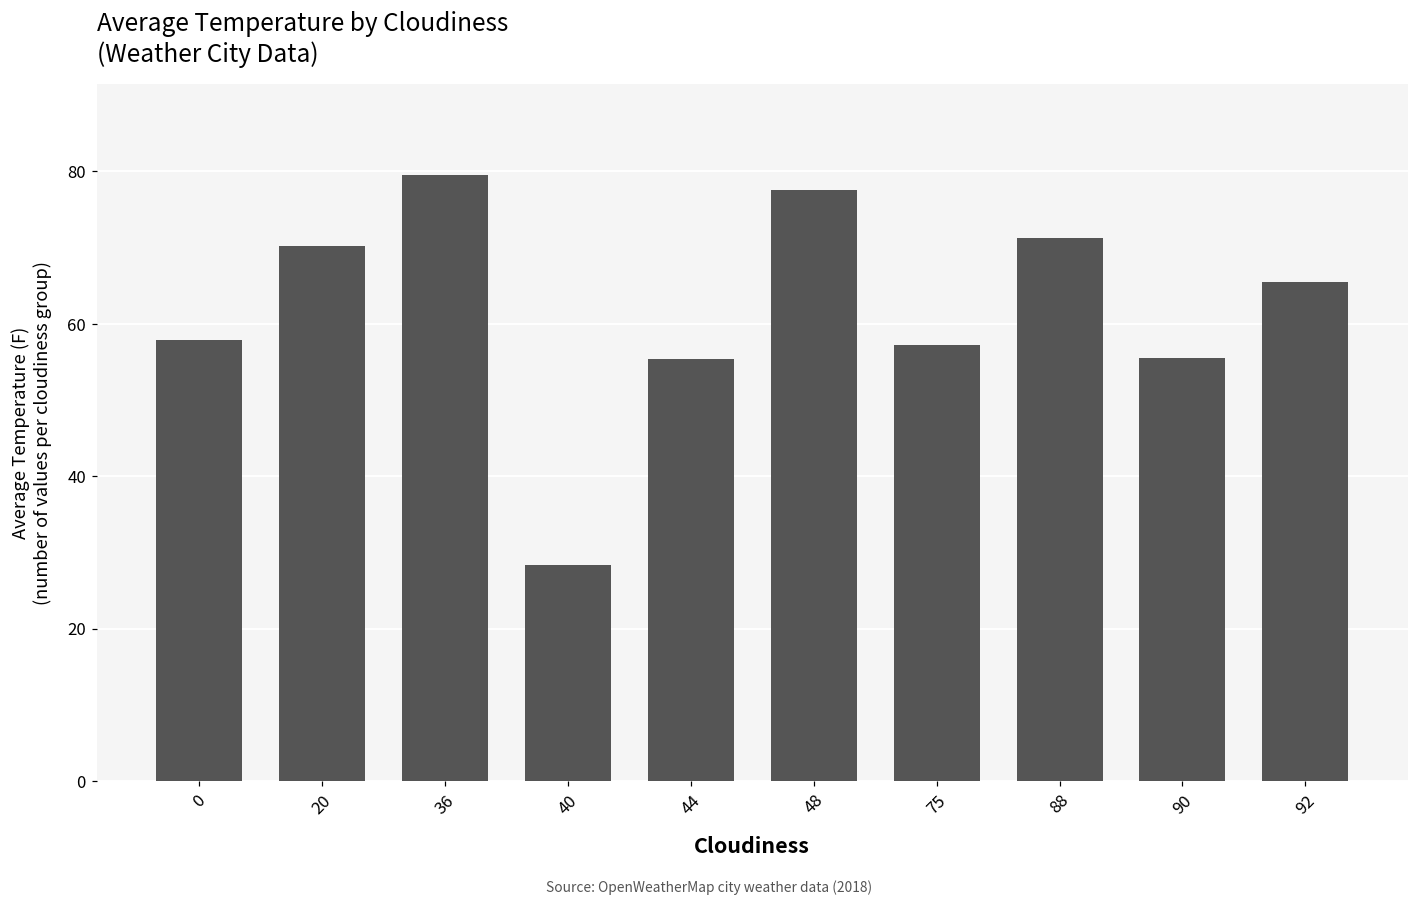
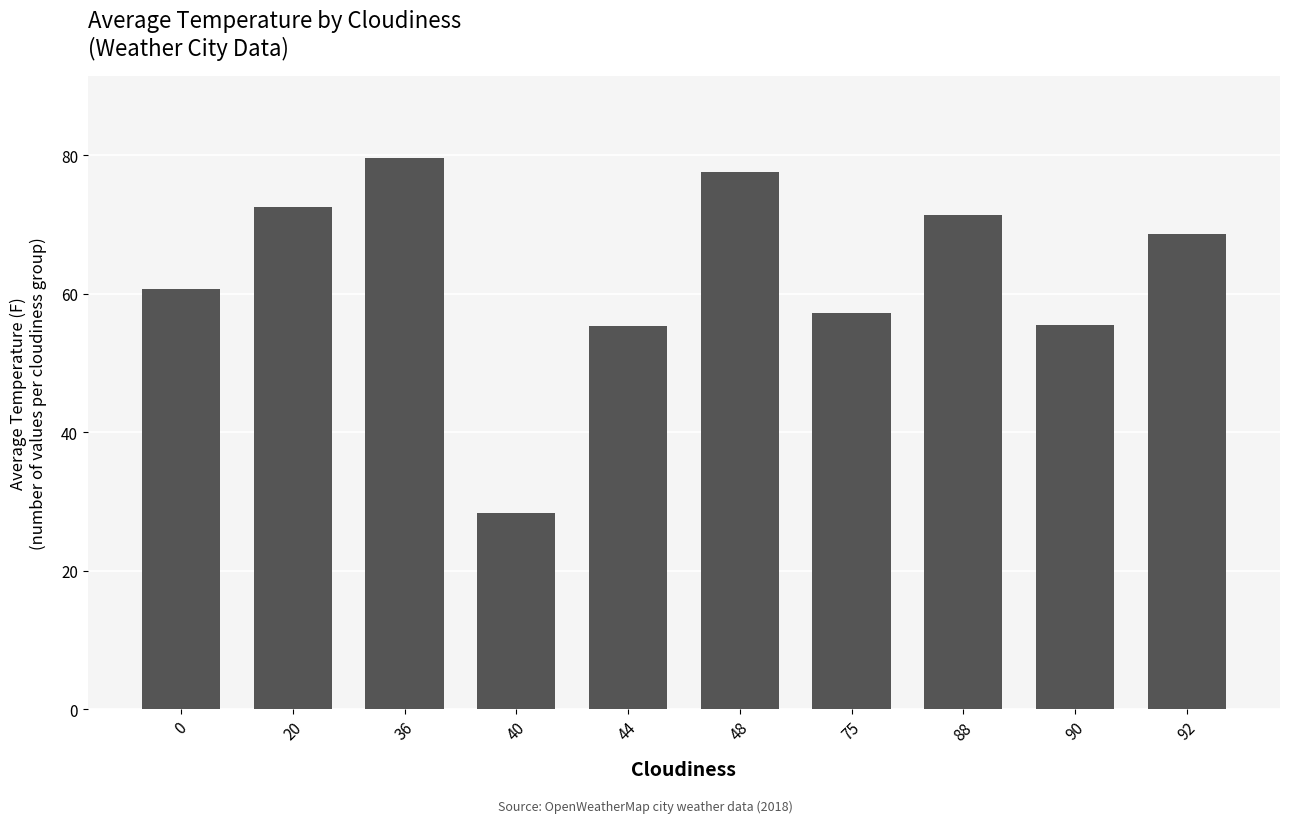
0: 58 -> 61
20: 70 -> 73
92: 66 -> 69
